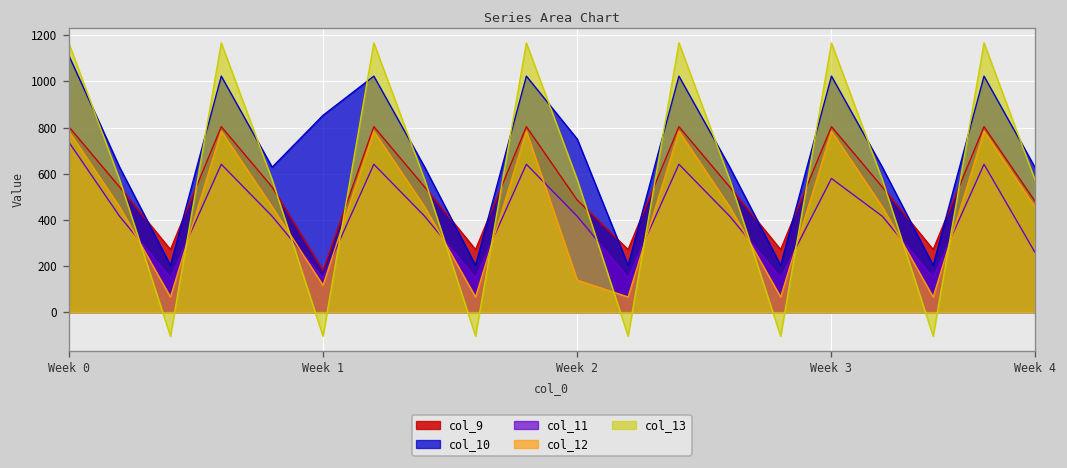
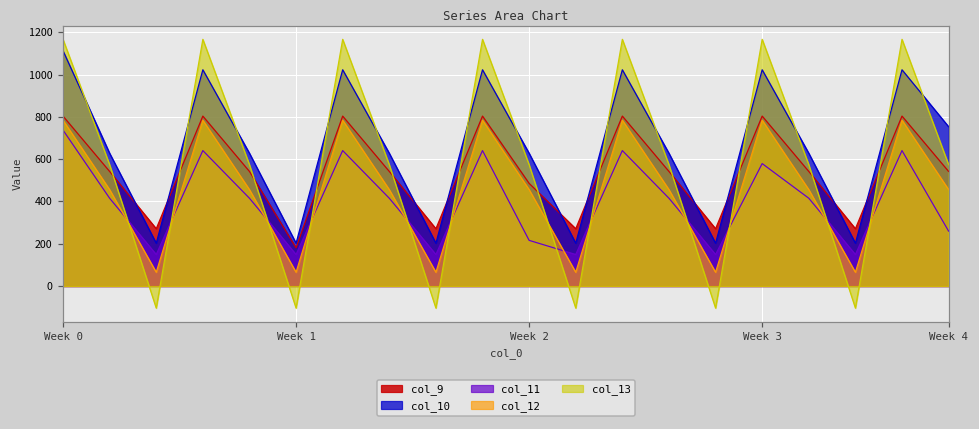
col_10, Week 1: 850 -> 200
col_12, Week 1: 120 -> 70
col_10, Week 2: 750 -> 630
col_11, Week 2: 420 -> 220
col_12, Week 2: 140 -> 460
col_9, Week 4: 480 -> 540
col_10, Week 4: 630 -> 750
